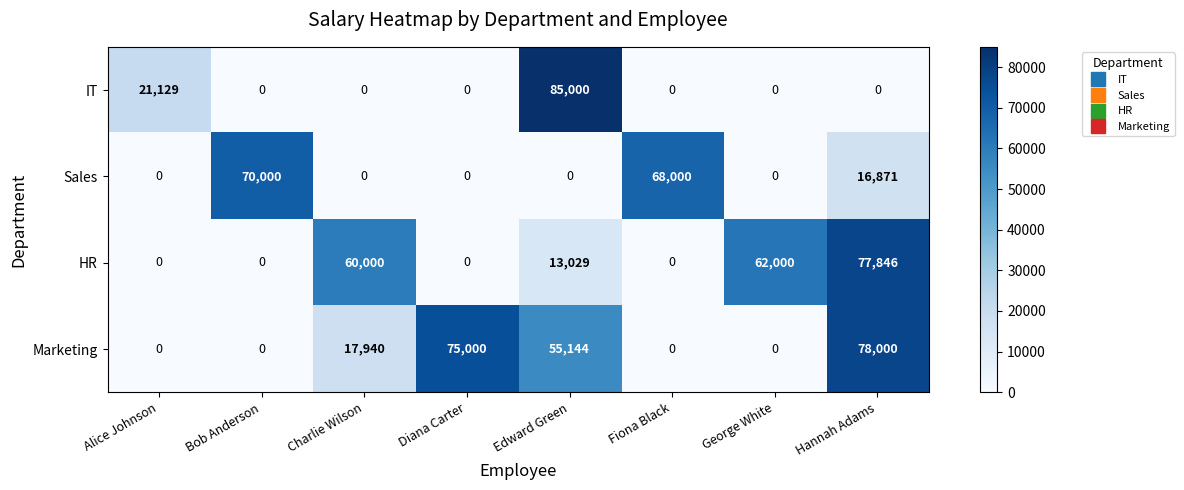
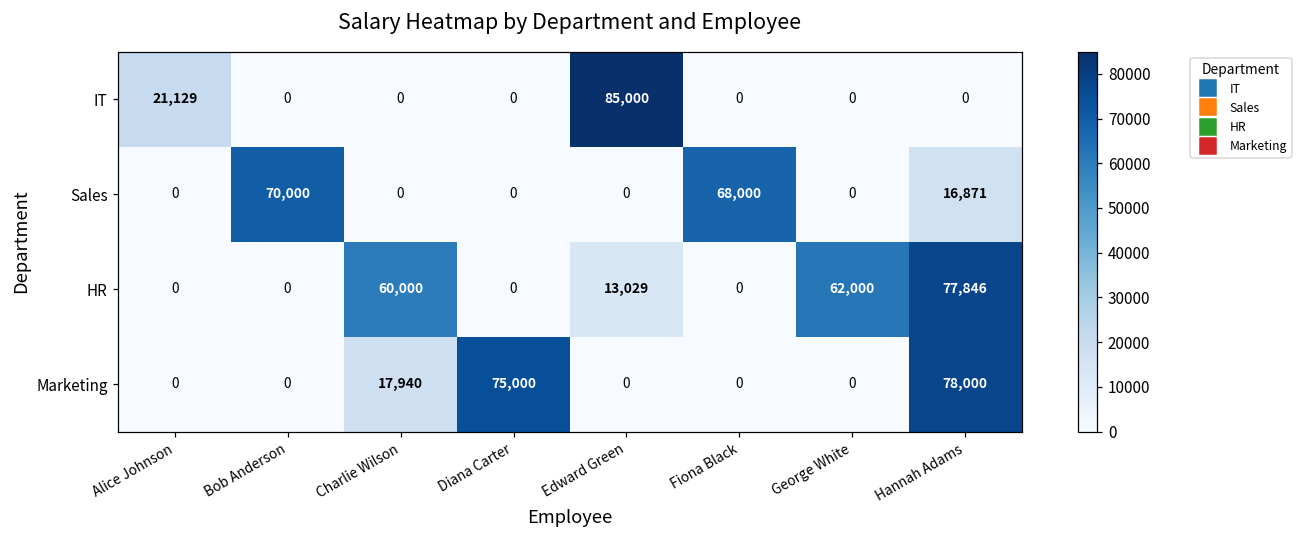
Marketing, Edward Green: 55,144 -> 0
